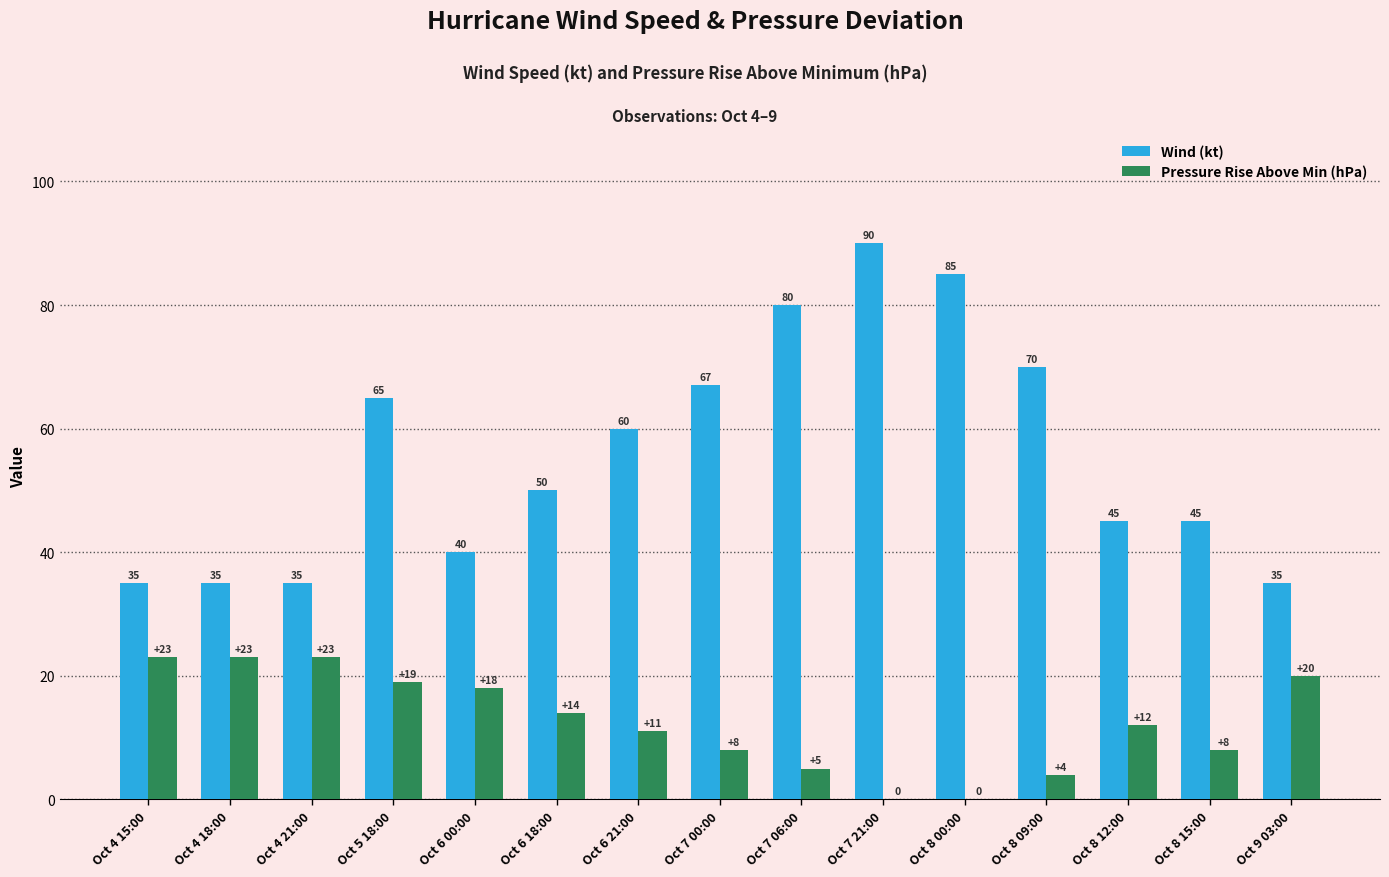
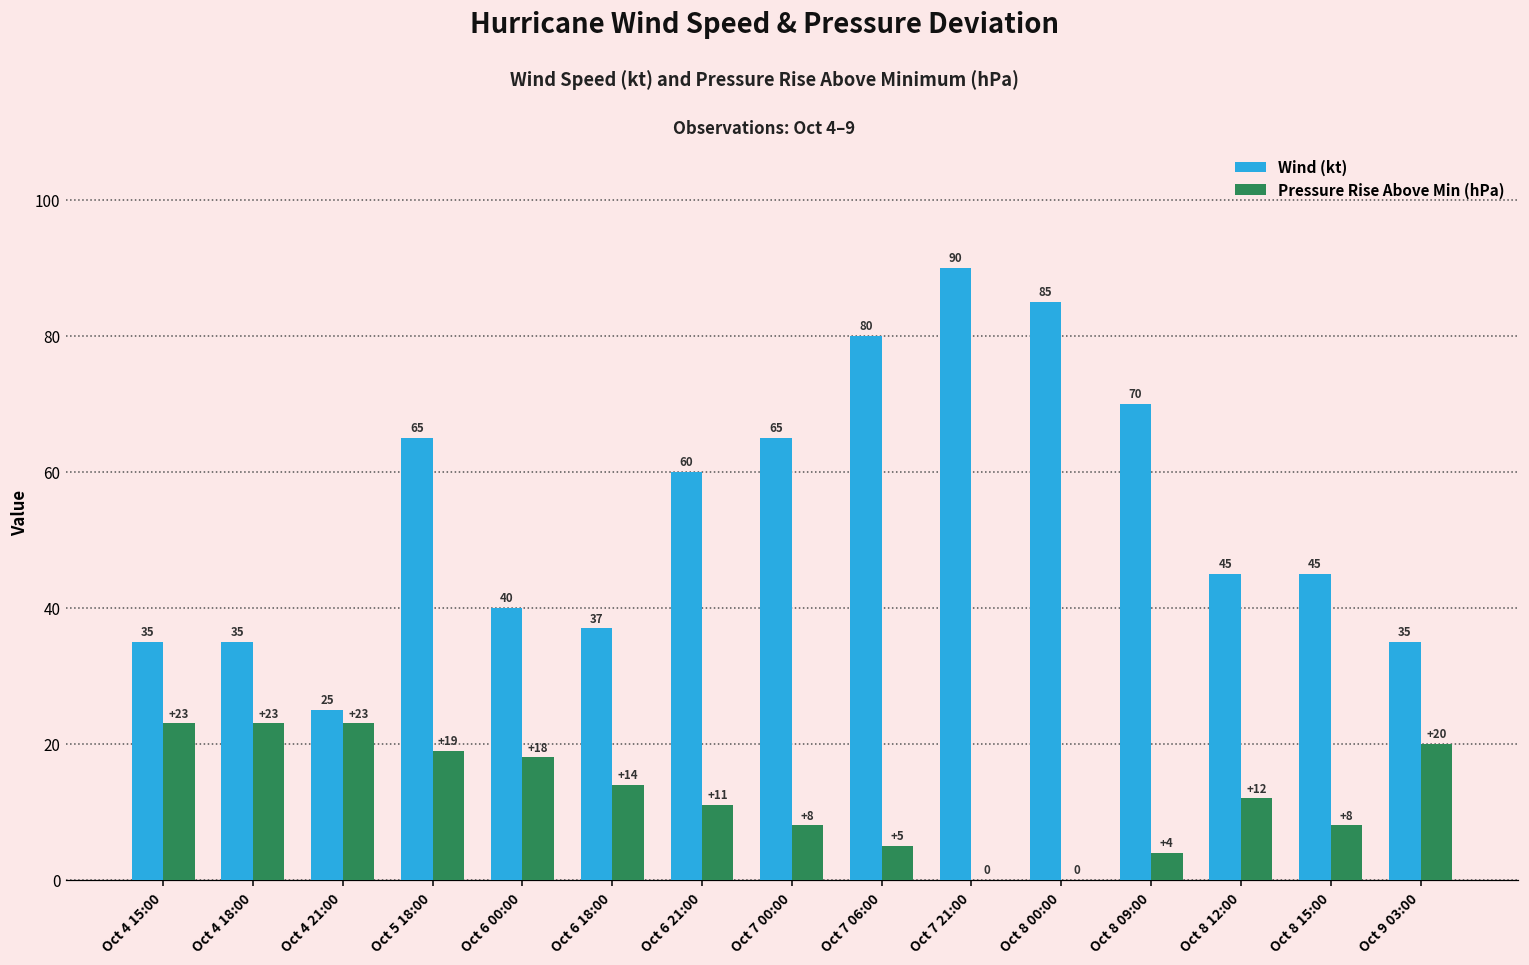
Wind (kt), Oct 4 21:00: 35 -> 25
Wind (kt), Oct 6 18:00: 50 -> 37
Wind (kt), Oct 7 00:00: 67 -> 65
